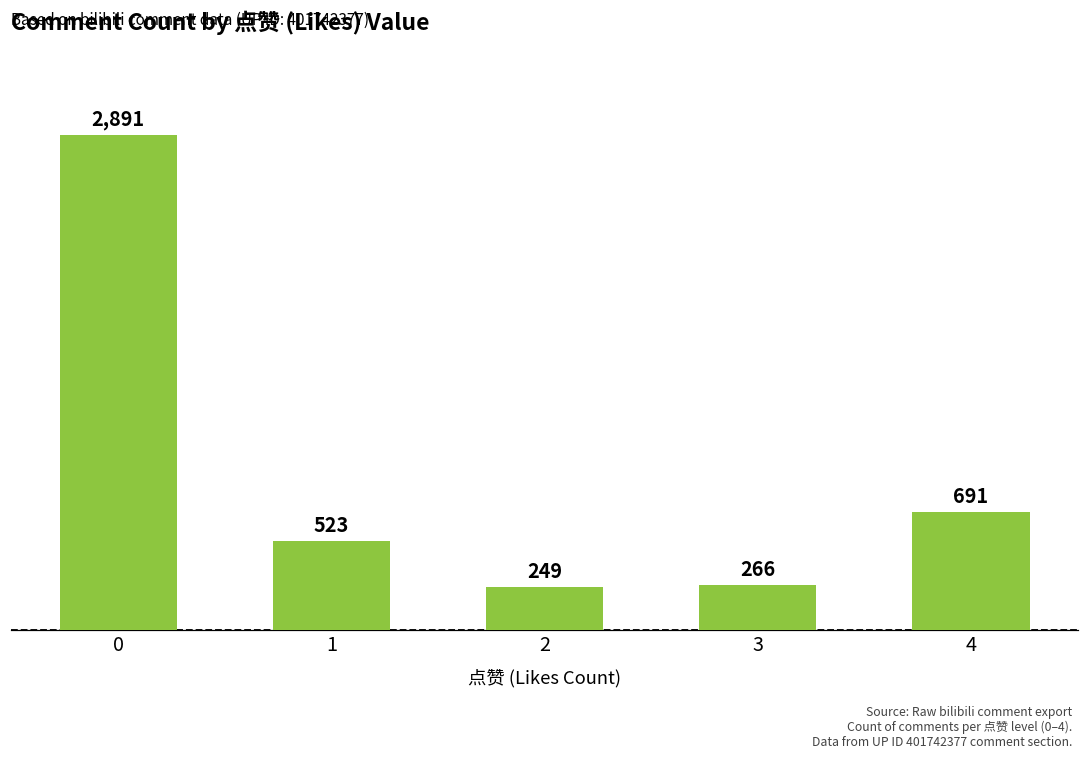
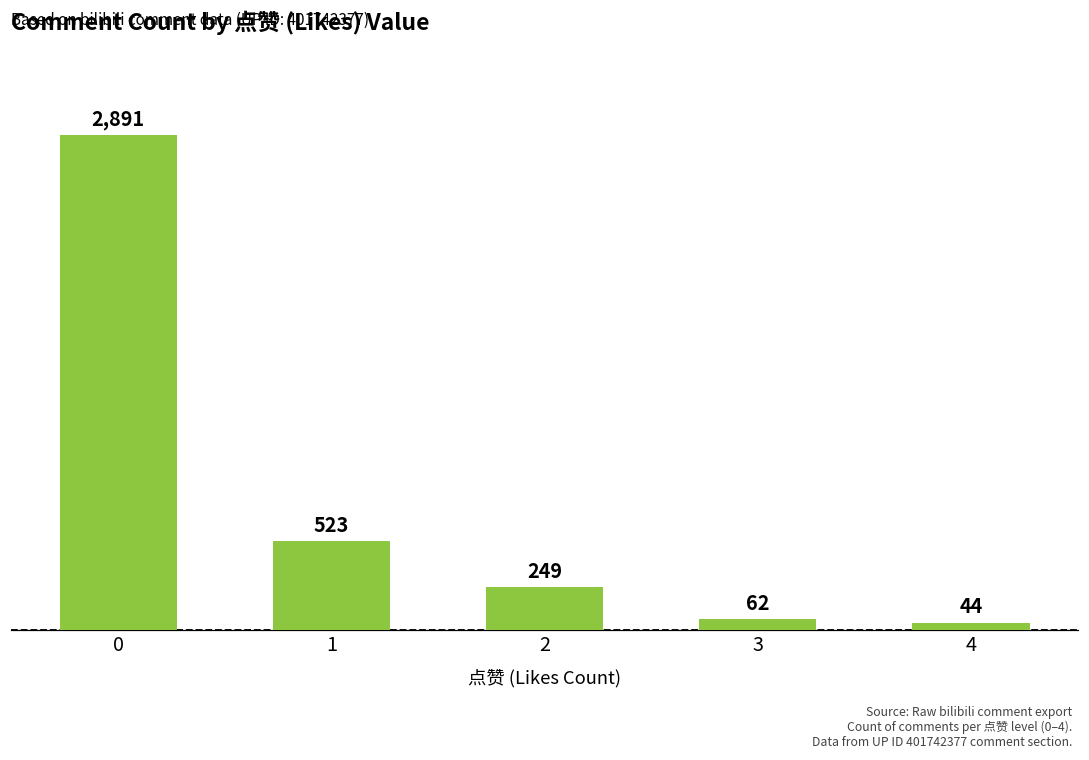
3: 266 -> 62
4: 691 -> 44
